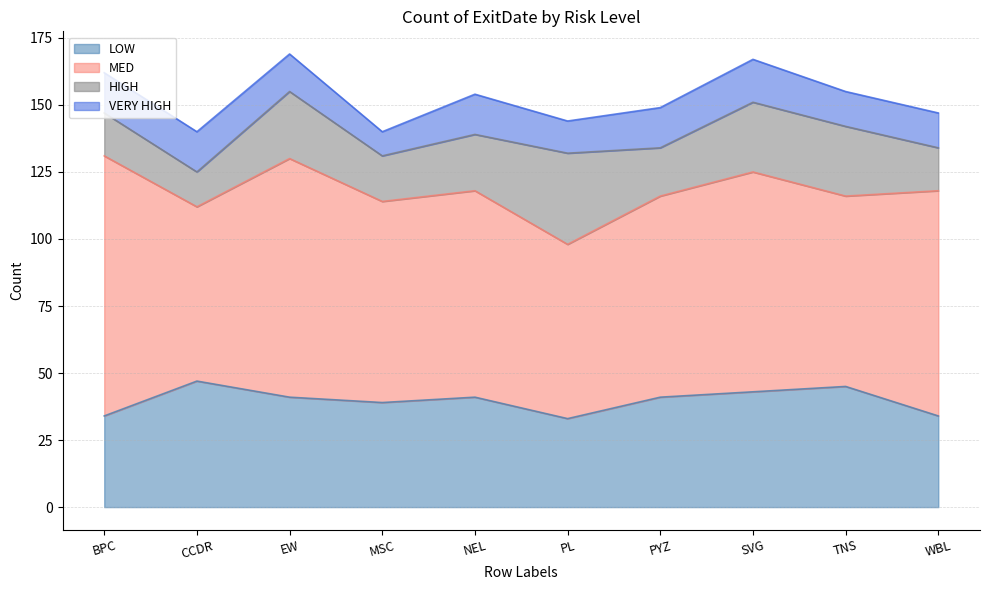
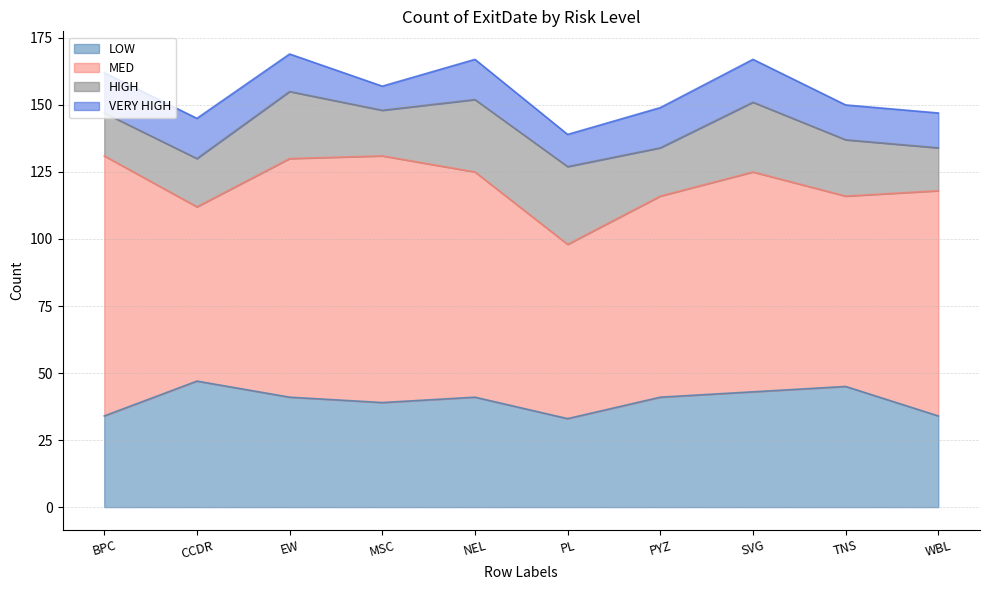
HIGH, CCDR: 13 -> 18
MED, MSC: 75 -> 92
MED, NEL: 77 -> 84
HIGH, NEL: 21 -> 27
HIGH, PL: 34 -> 29
HIGH, TNS: 26 -> 21
